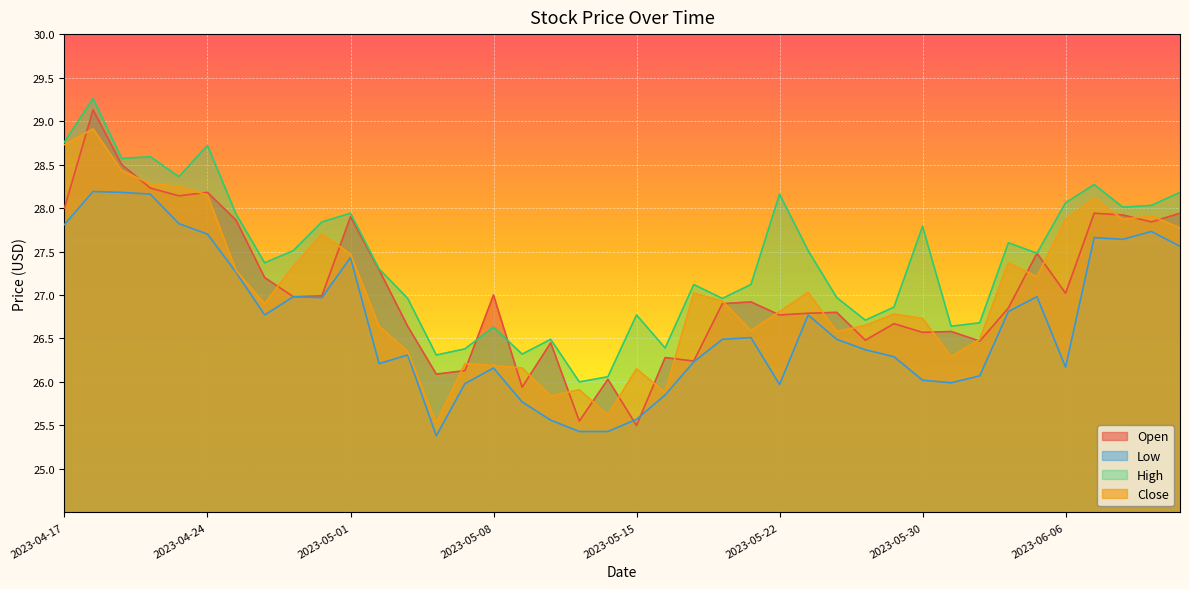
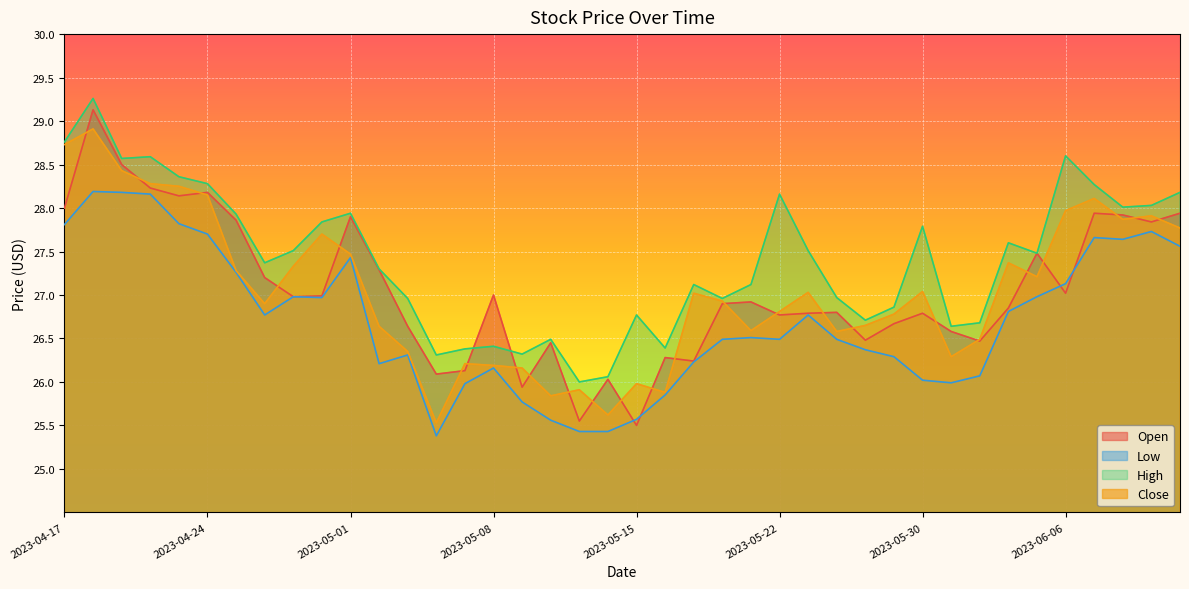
High, 2023-04-24: 28.7 -> 28.3
High, 2023-05-08: 26.6 -> 26.4
Close, 2023-05-15: 26.2 -> 26.0
Low, 2023-05-22: 26.0 -> 26.5
Open, 2023-05-30: 26.6 -> 26.8
Close, 2023-05-30: 26.7 -> 27.0
Low, 2023-06-06: 26.2 -> 27.1
High, 2023-06-06: 28.1 -> 28.6
Close, 2023-06-06: 27.9 -> 28.0
